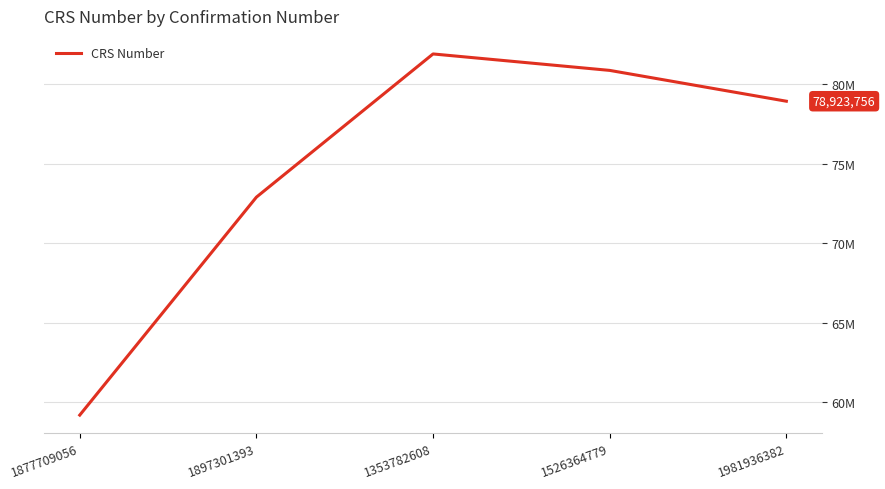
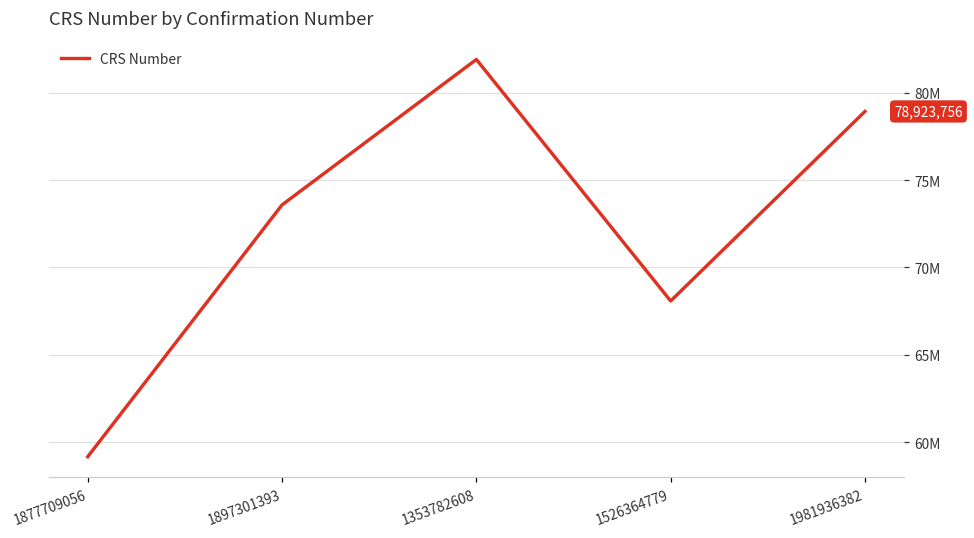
1897301393: 72900000 -> 73600000
1526364779: 80900000 -> 68100000
